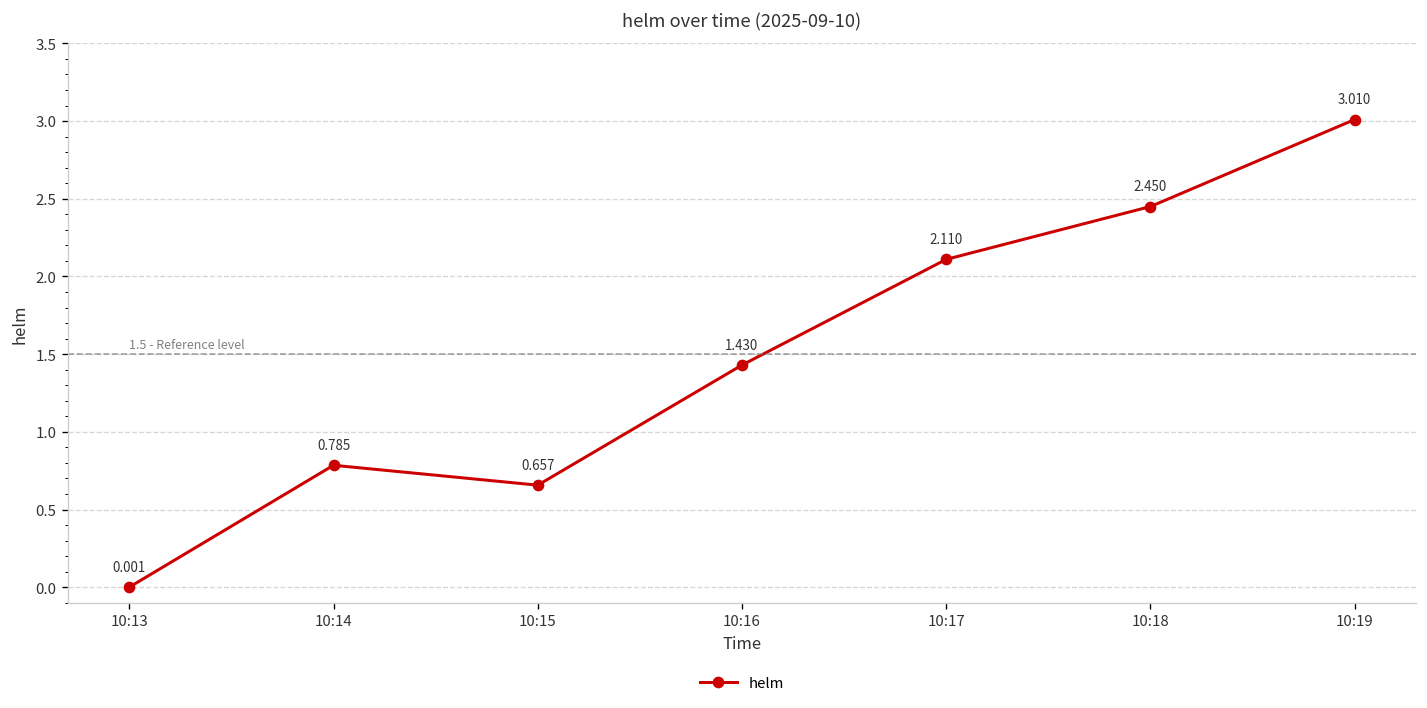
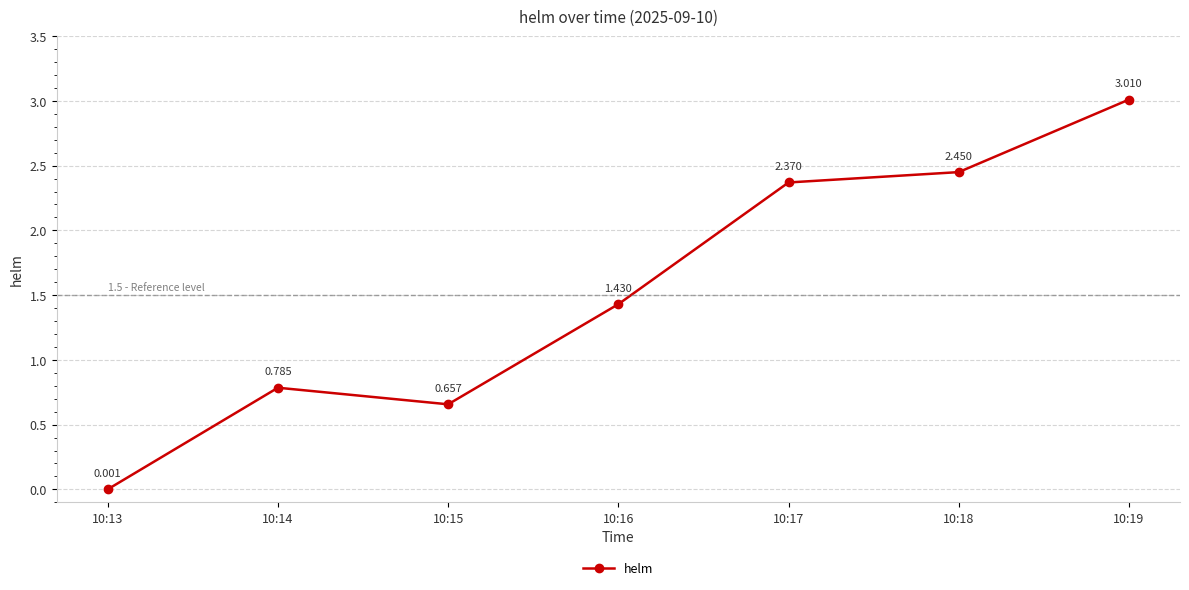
10:17: 2.110 -> 2.370
